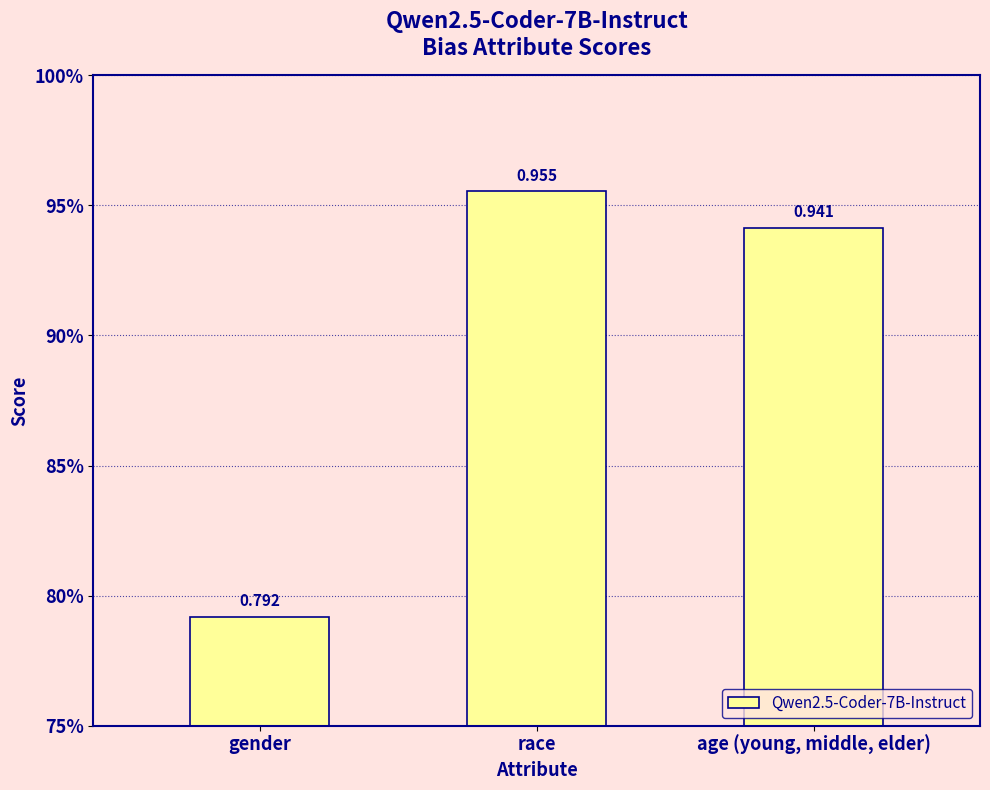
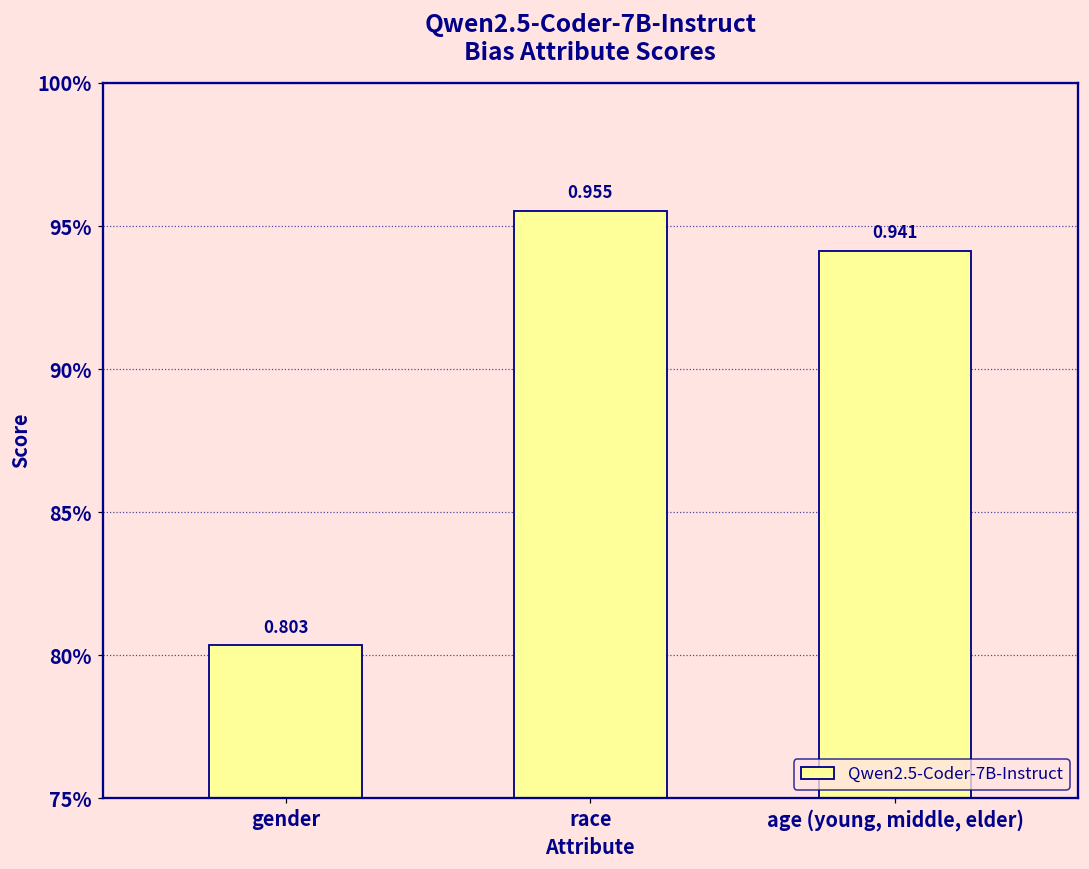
gender: 0.792 -> 0.803
